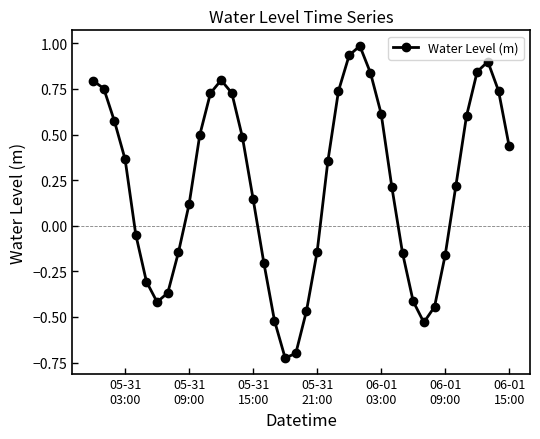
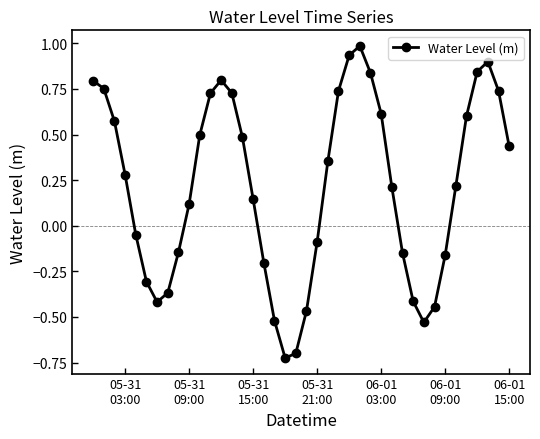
05-31 03:00: 0.36 -> 0.28
05-31 21:00: -0.14 -> -0.09
